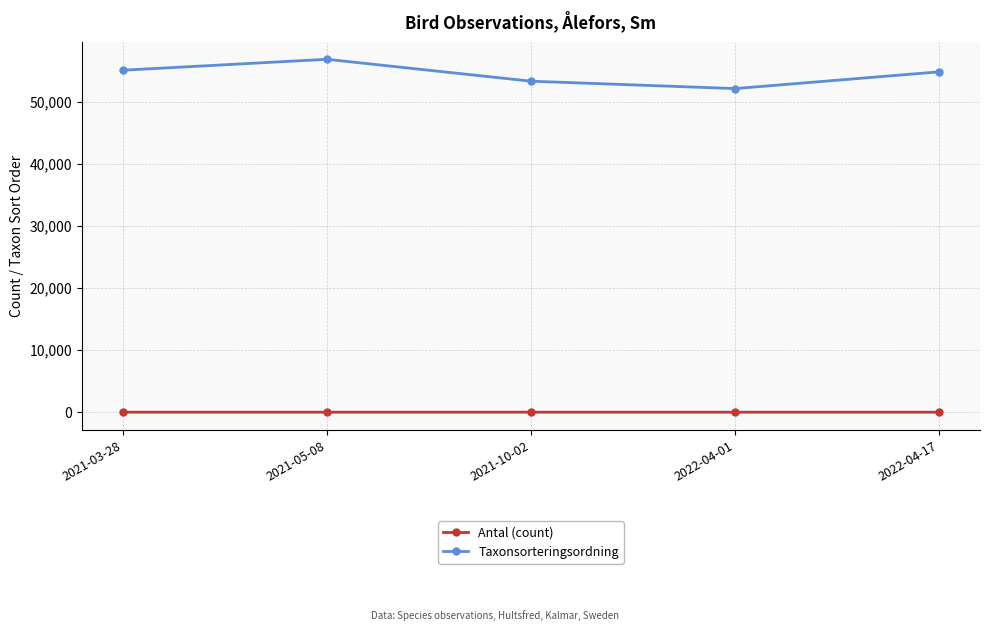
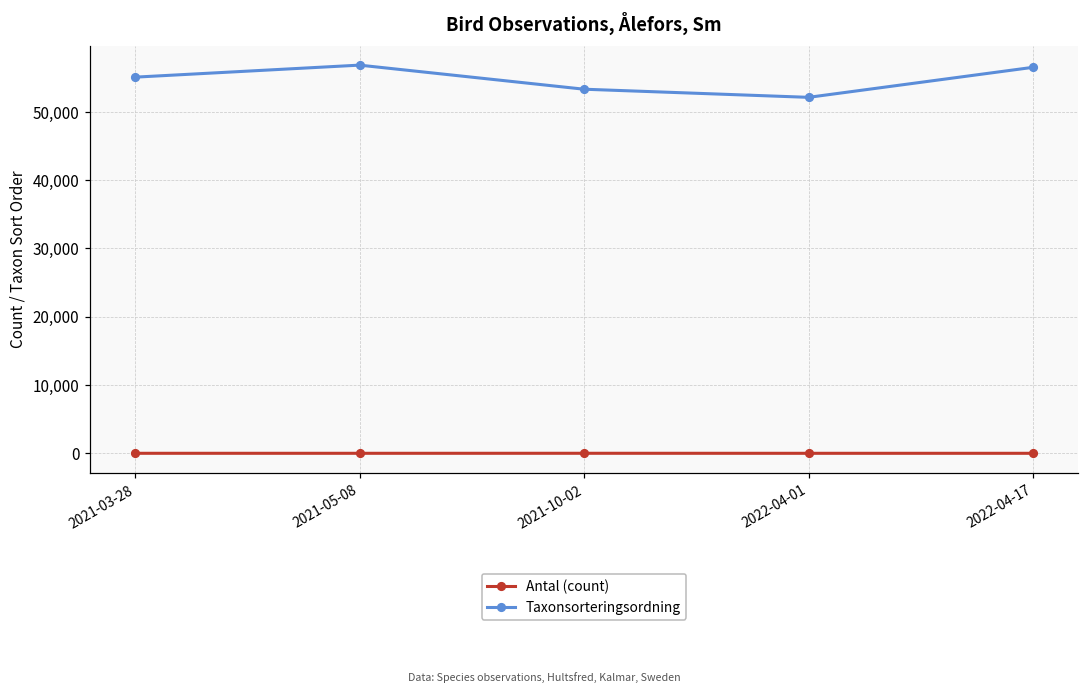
Taxonsorteringsordning, 2022-04-17: 55,000 -> 57,000
